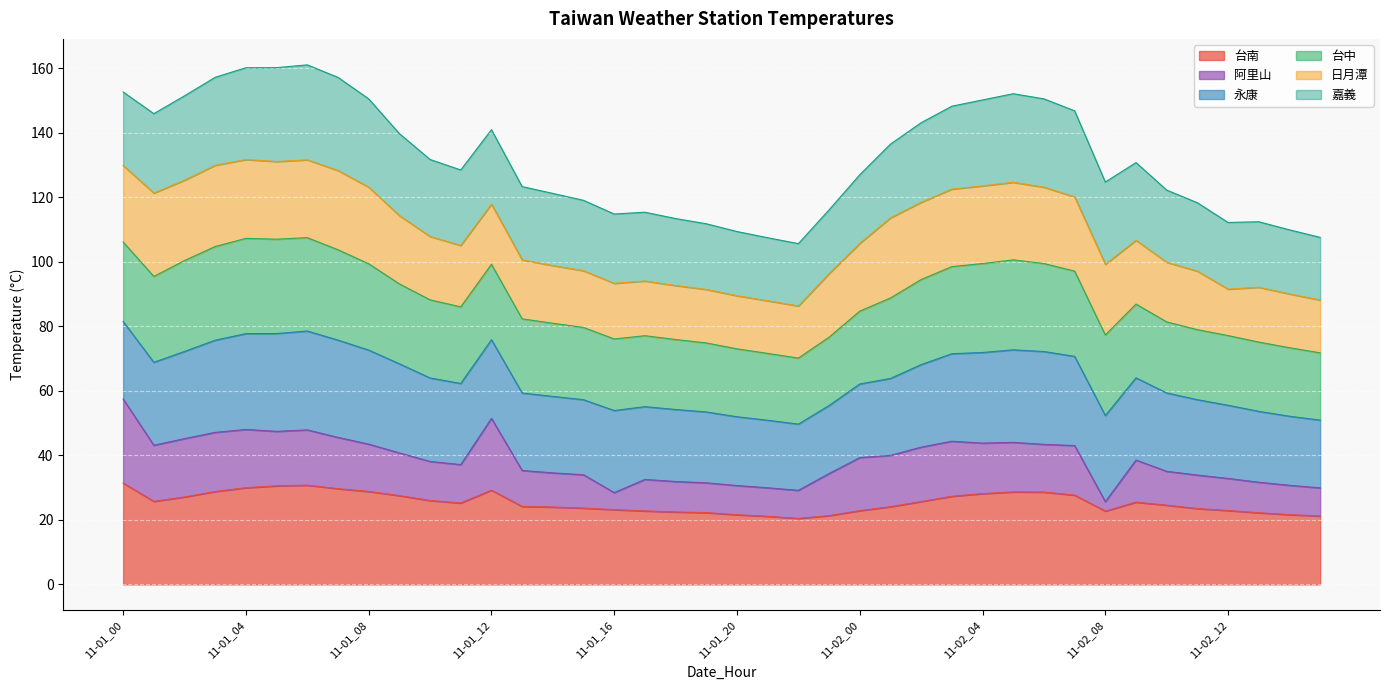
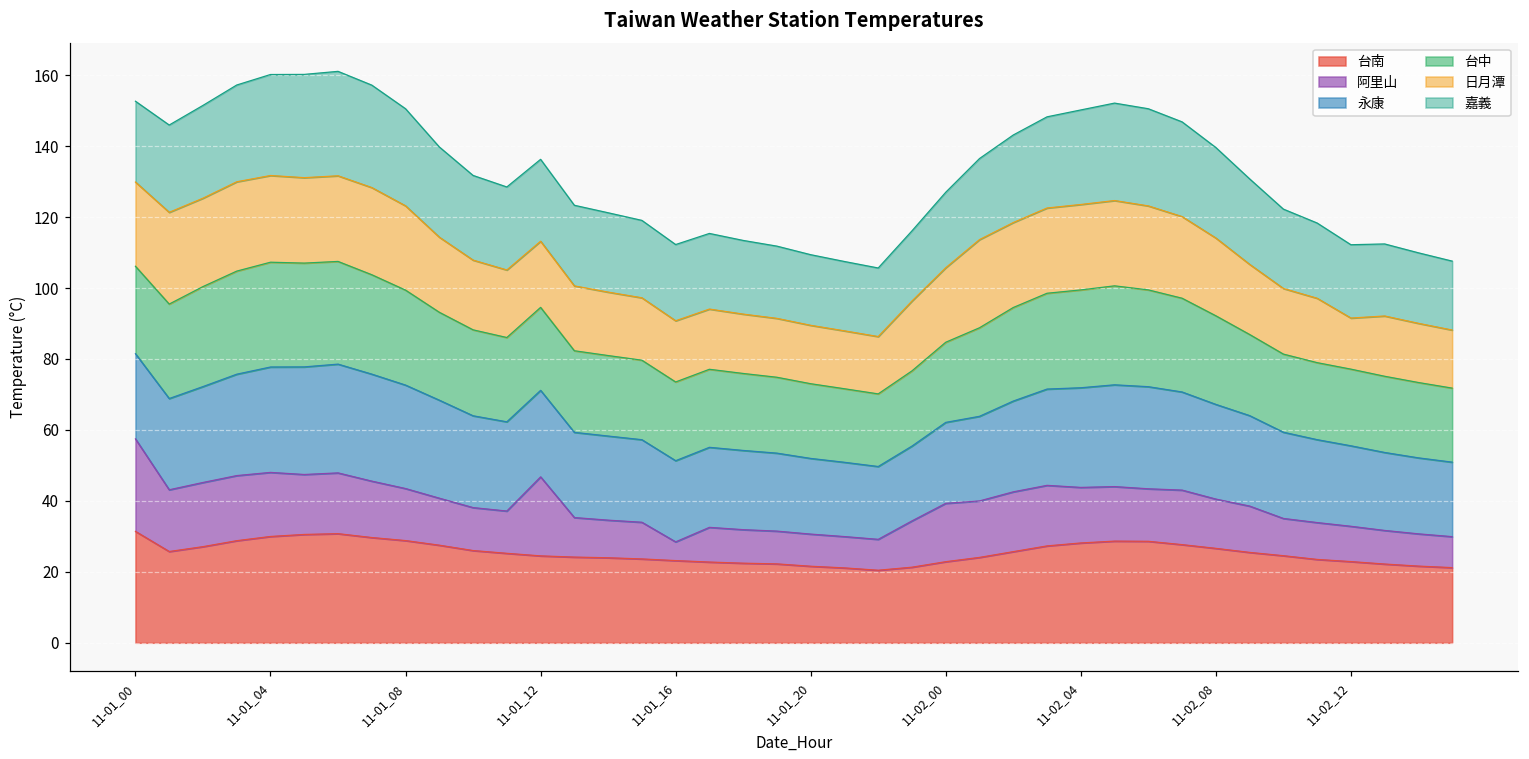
台南, 11-01_12: 29 -> 25
永康, 11-01_16: 25 -> 23
台南, 11-02_08: 23 -> 27
阿里山, 11-02_08: 3 -> 14
